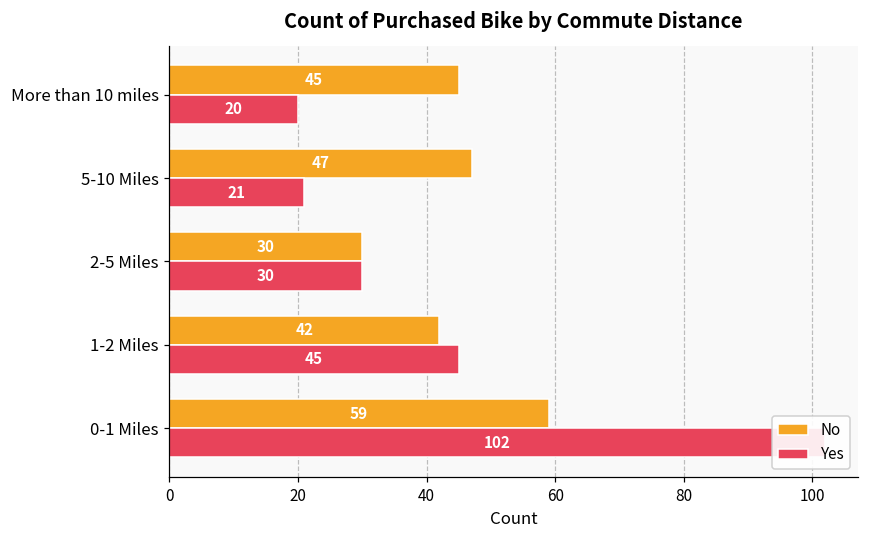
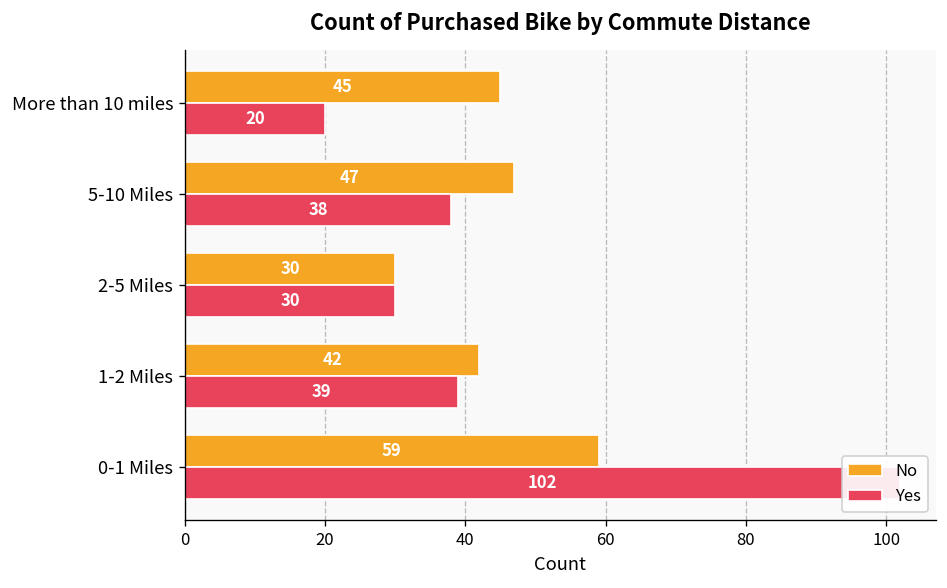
Yes, 5-10 Miles: 21 -> 38
Yes, 1-2 Miles: 45 -> 39
